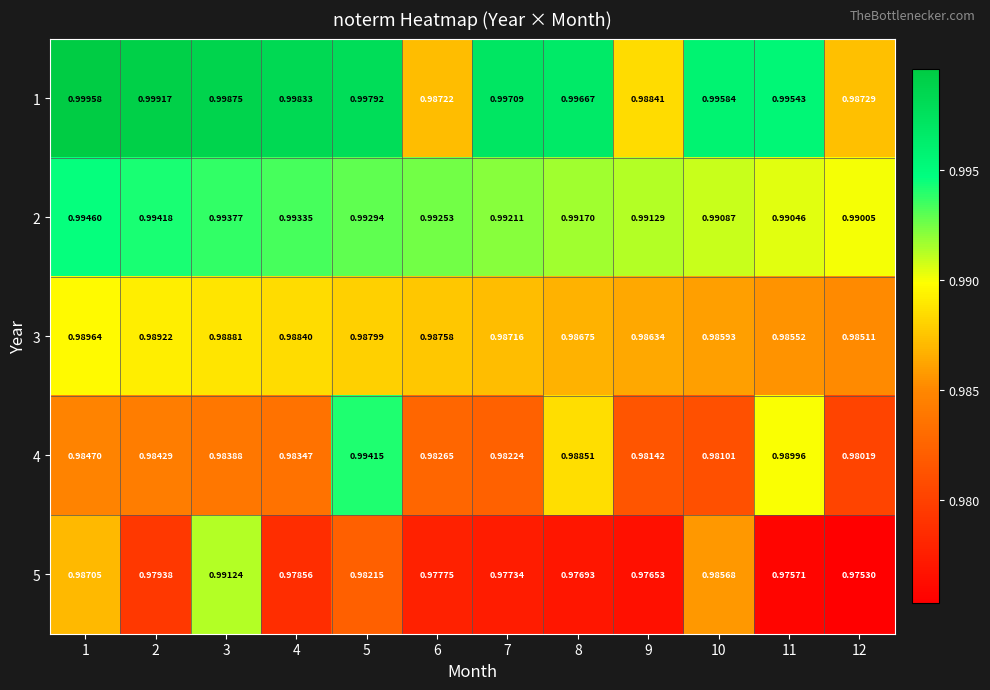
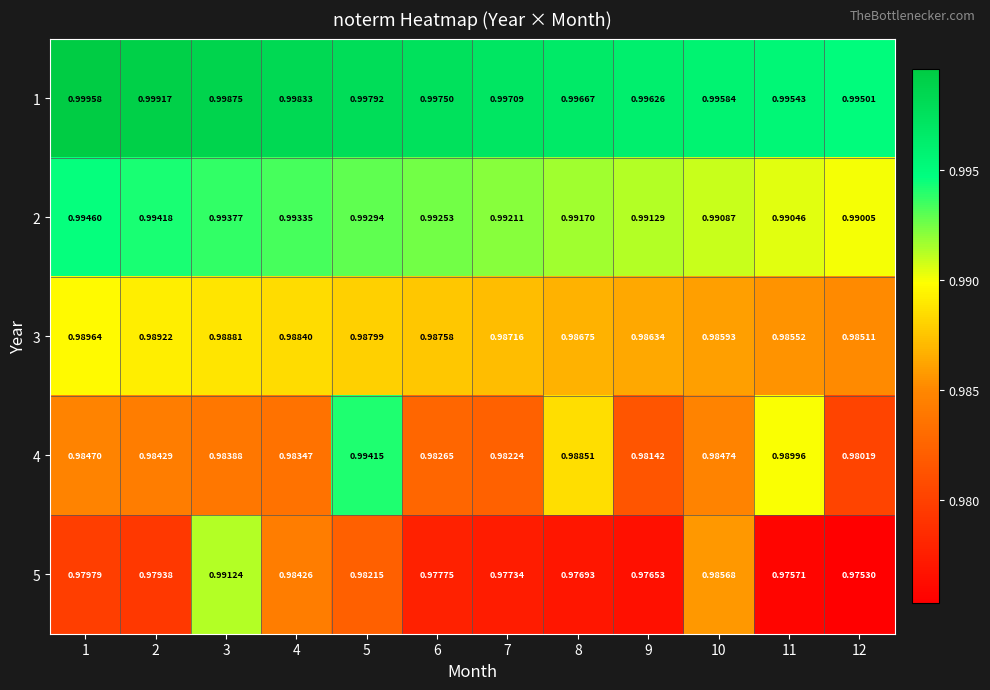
1, 6: 0.98722 -> 0.99750
1, 9: 0.98841 -> 0.99626
1, 12: 0.98729 -> 0.99501
4, 10: 0.98101 -> 0.98474
5, 1: 0.98705 -> 0.97979
5, 4: 0.97856 -> 0.98426
